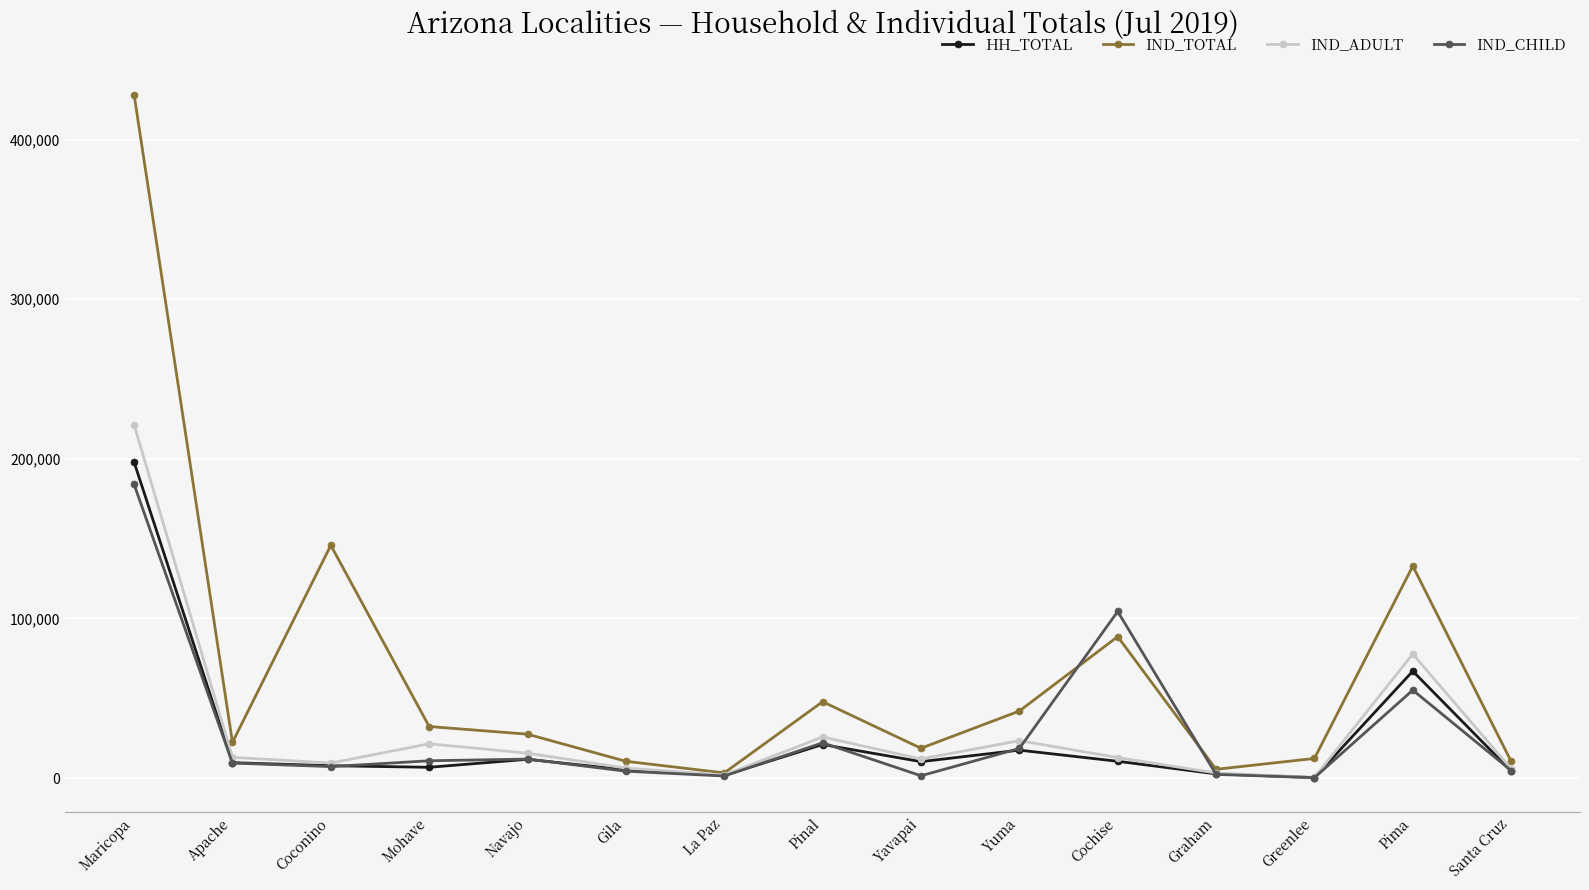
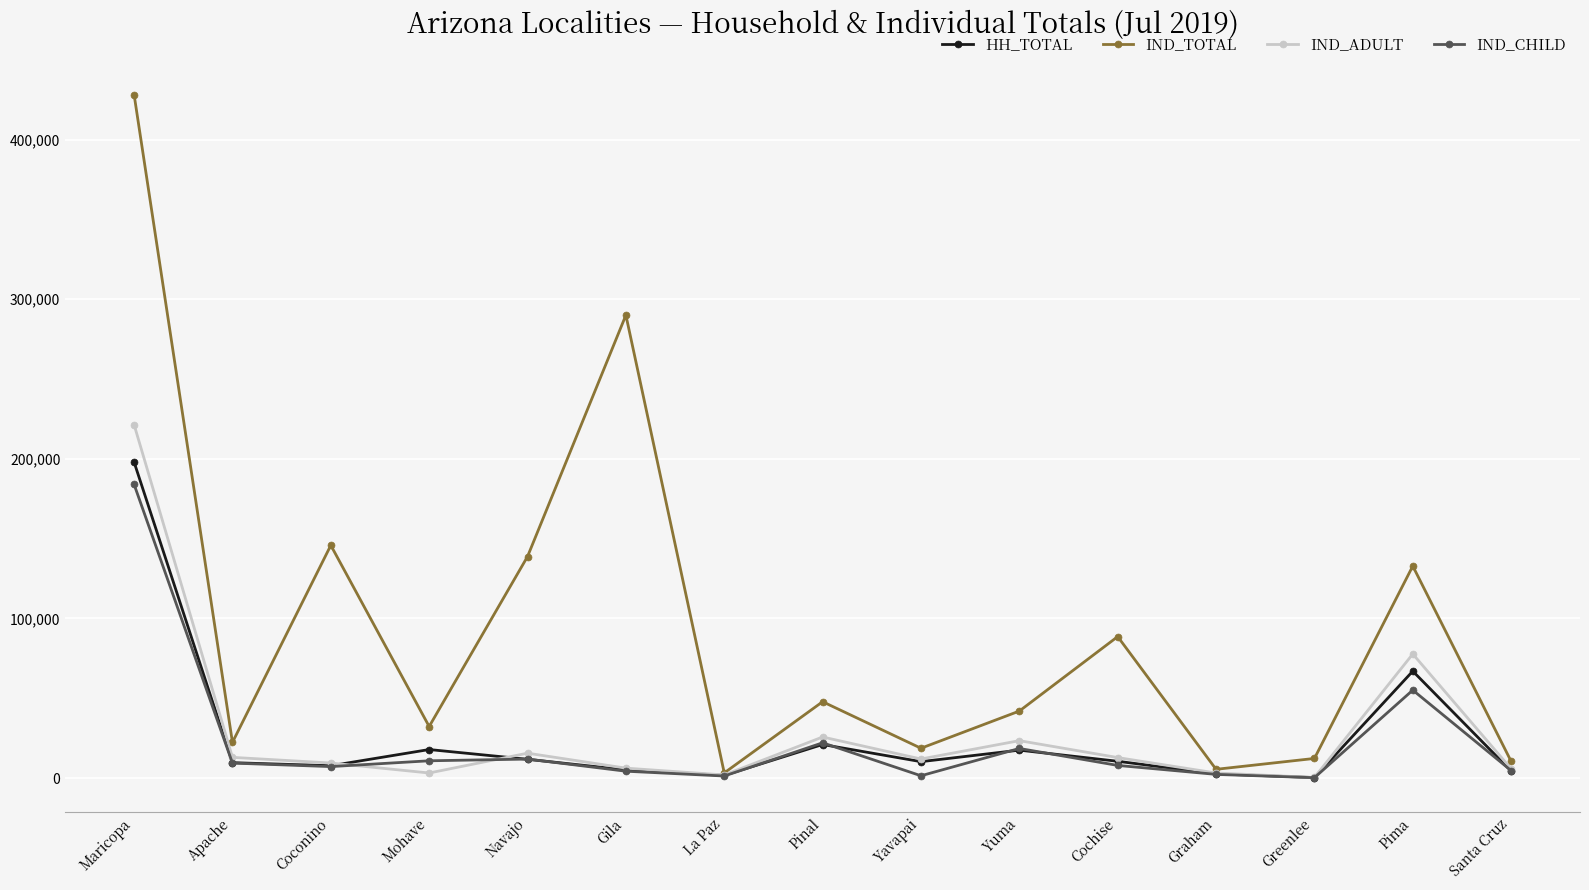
HH_TOTAL, Mohave: 7,000 -> 18,000
IND_ADULT, Mohave: 21,000 -> 3,000
IND_TOTAL, Navajo: 27,000 -> 139,000
IND_TOTAL, Gila: 11,000 -> 290,000
IND_CHILD, Cochise: 104,000 -> 8,000
